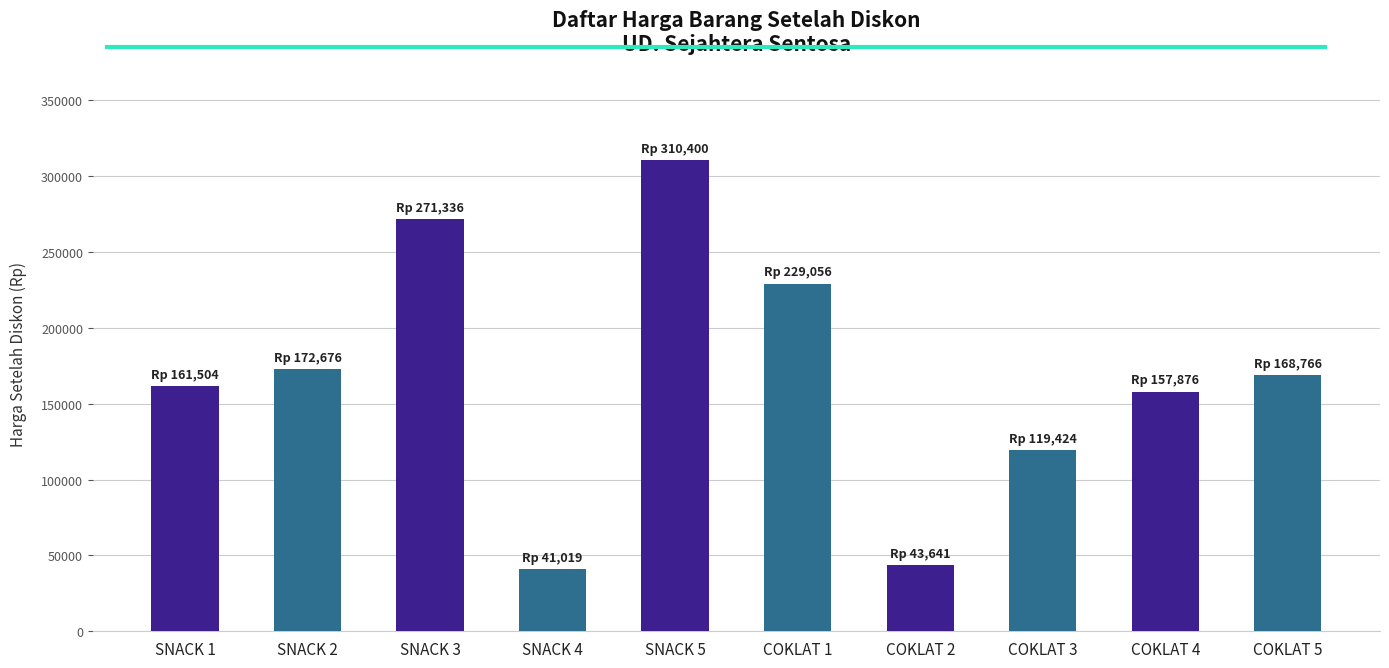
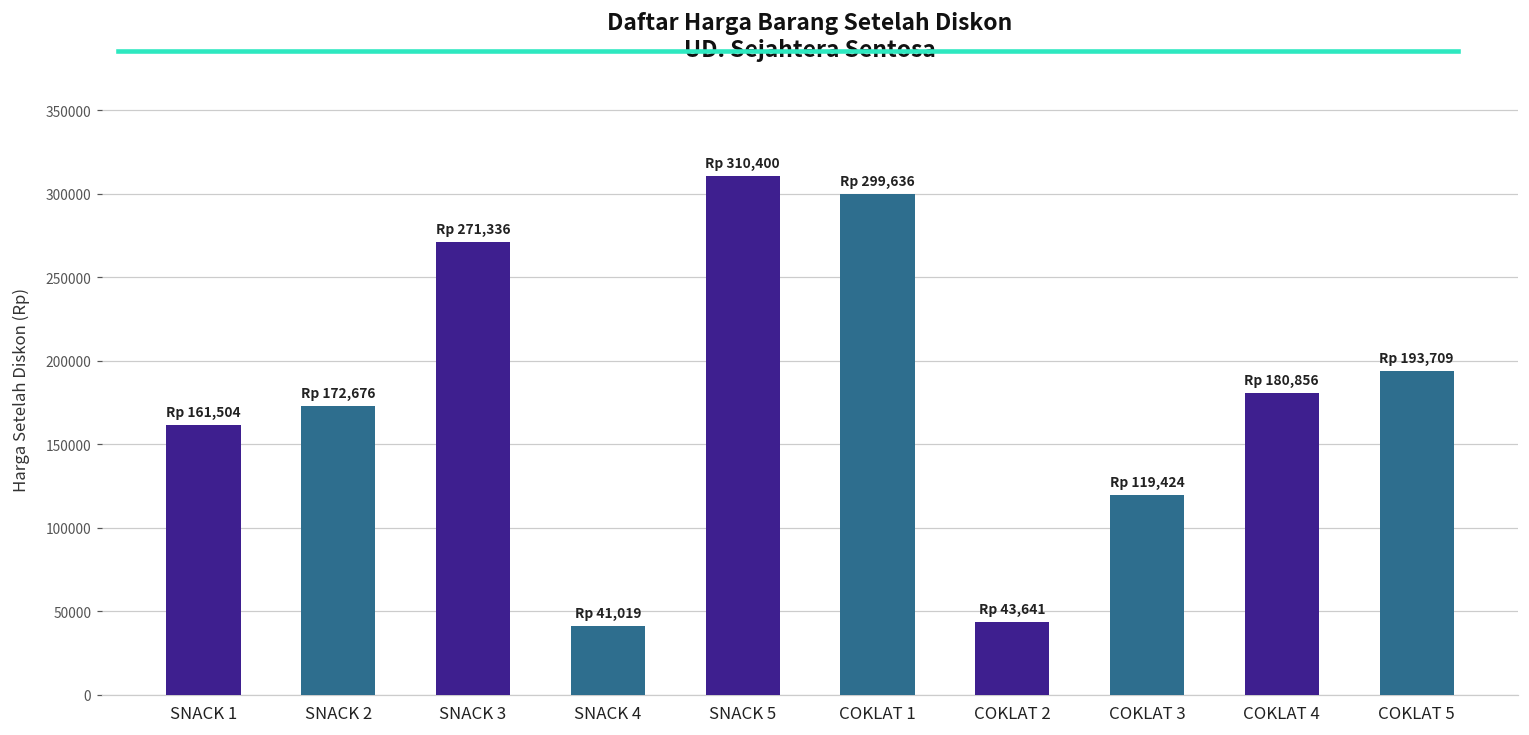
COKLAT 1: 229,056 -> 299,636
COKLAT 4: 157,876 -> 180,856
COKLAT 5: 168,766 -> 193,709
